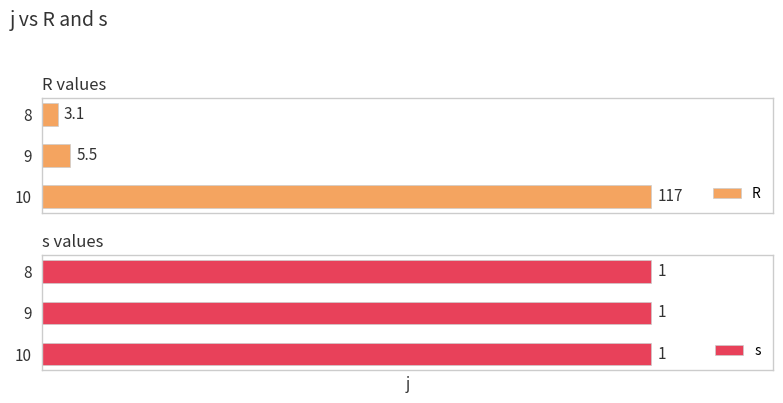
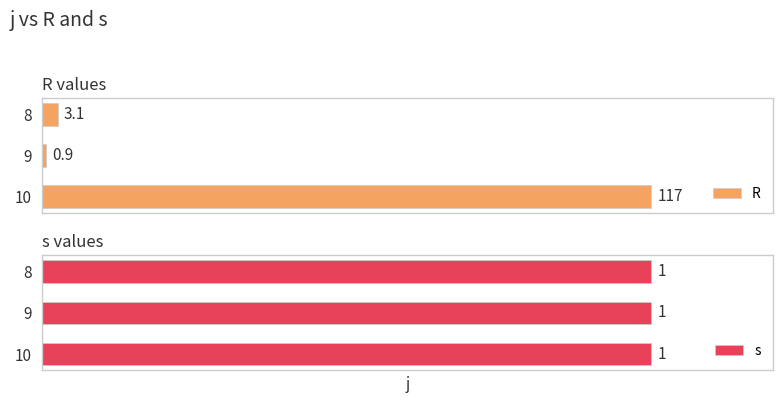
R values, 9: 5.5 -> 0.9
